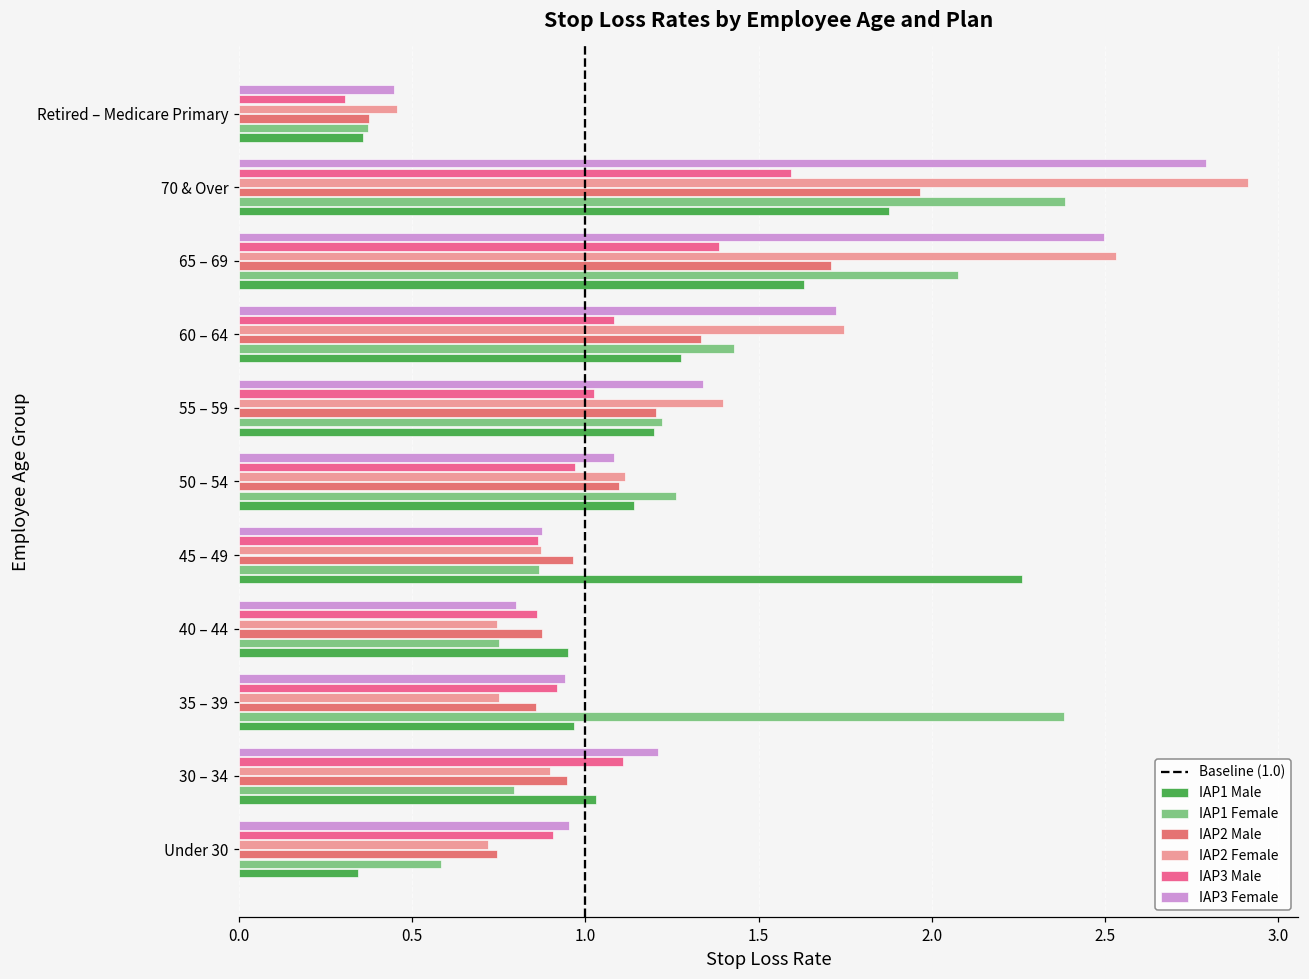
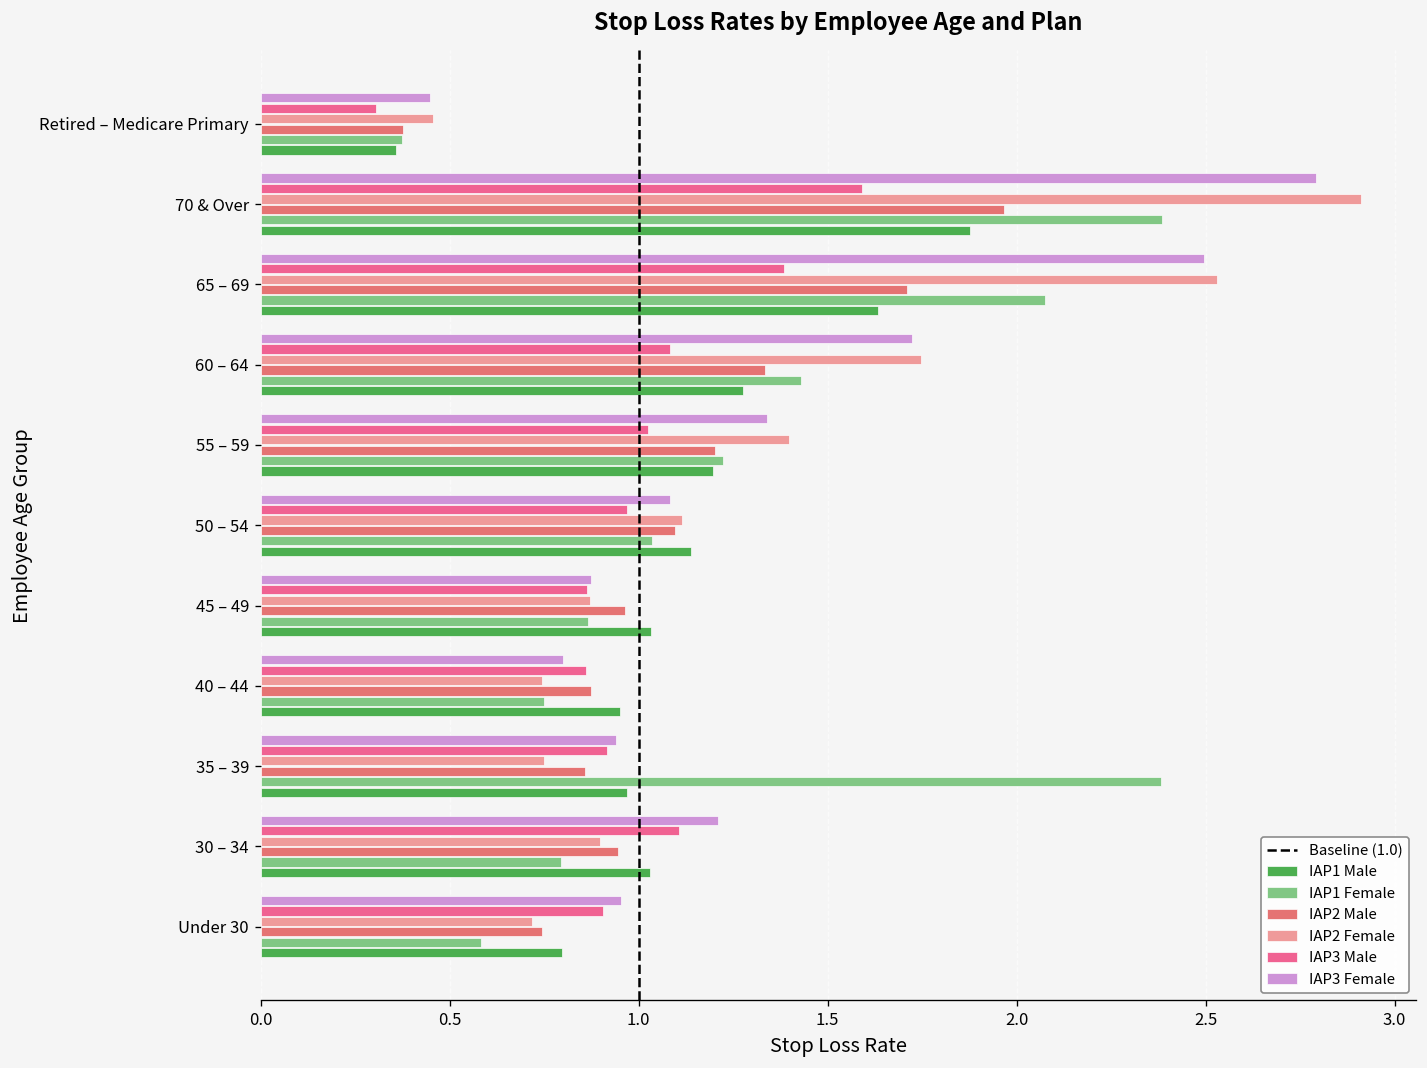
IAP1 Female, 50 – 54: 1.26 -> 1.04
IAP1 Male, 45 – 49: 2.26 -> 1.03
IAP1 Male, Under 30: 0.34 -> 0.80
